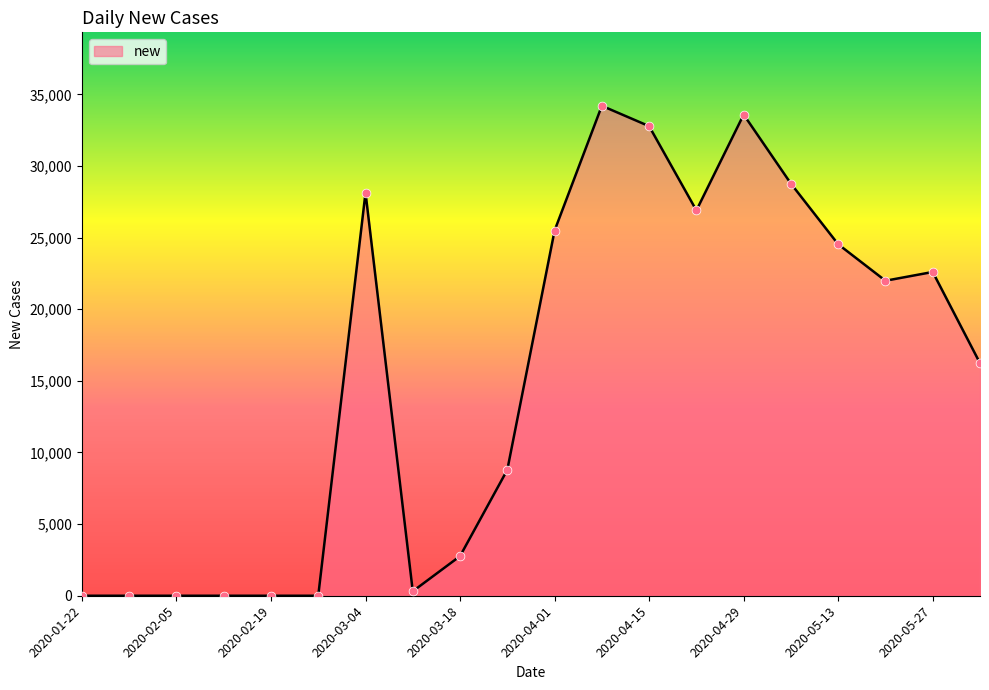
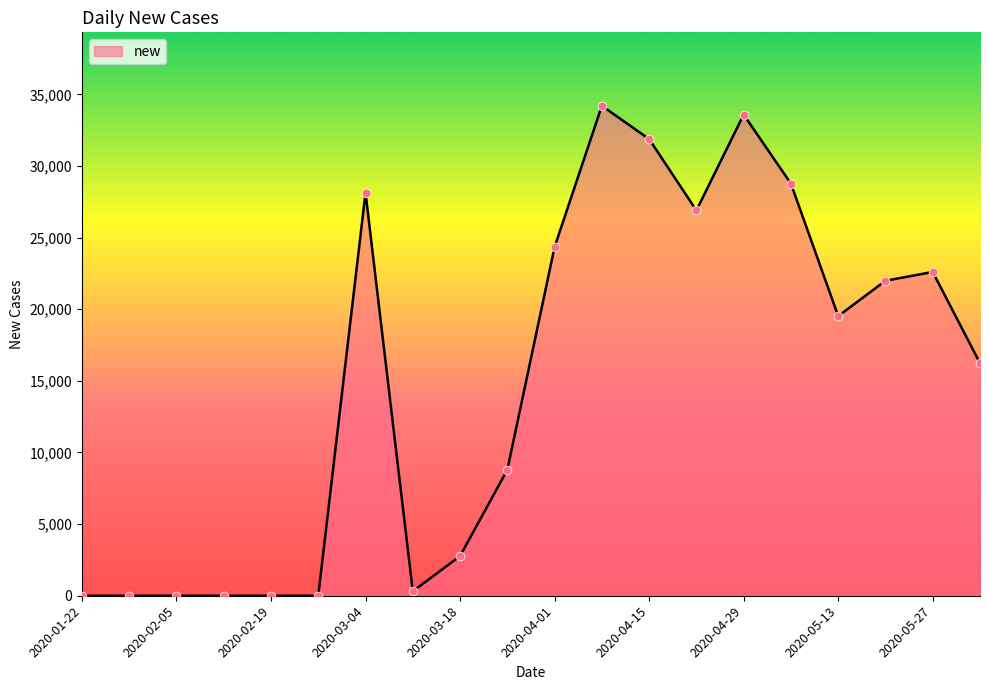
2020-04-01: 25,500 -> 24,300
2020-04-15: 32,800 -> 31,900
2020-05-13: 24,500 -> 19,500
